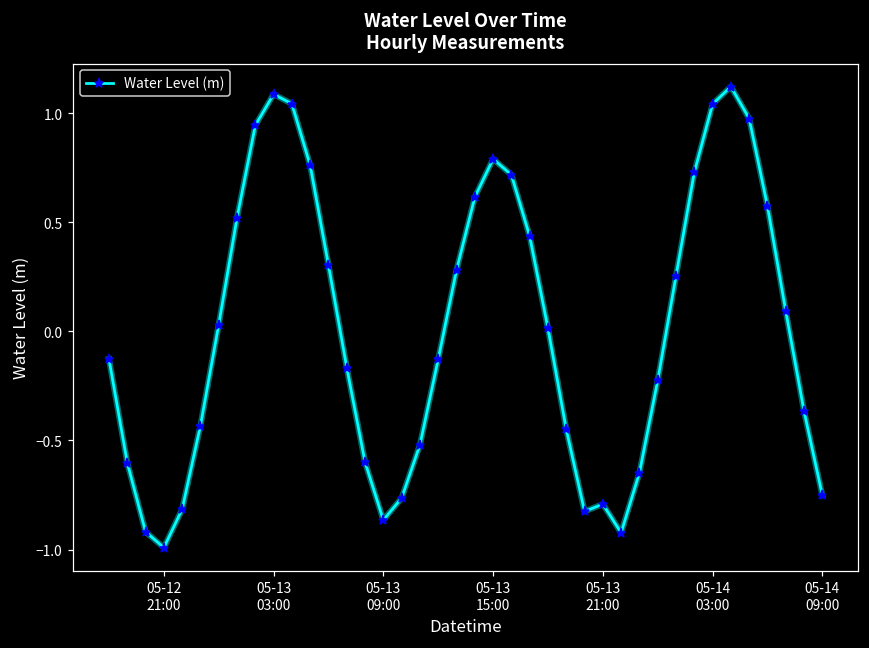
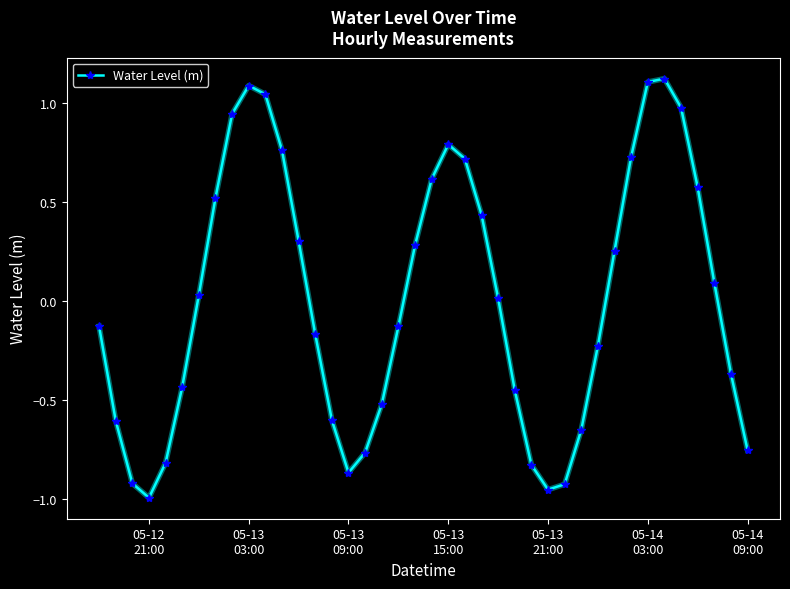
05-13 21:00: -0.79 -> -0.95
05-14 03:00: 1.04 -> 1.11
